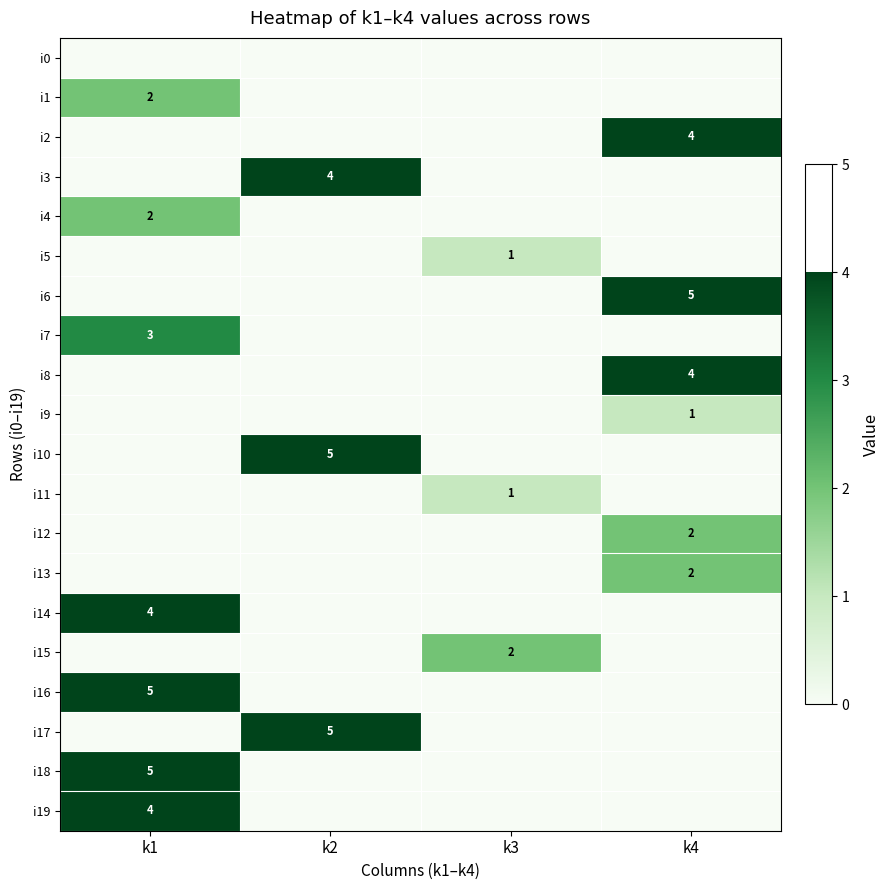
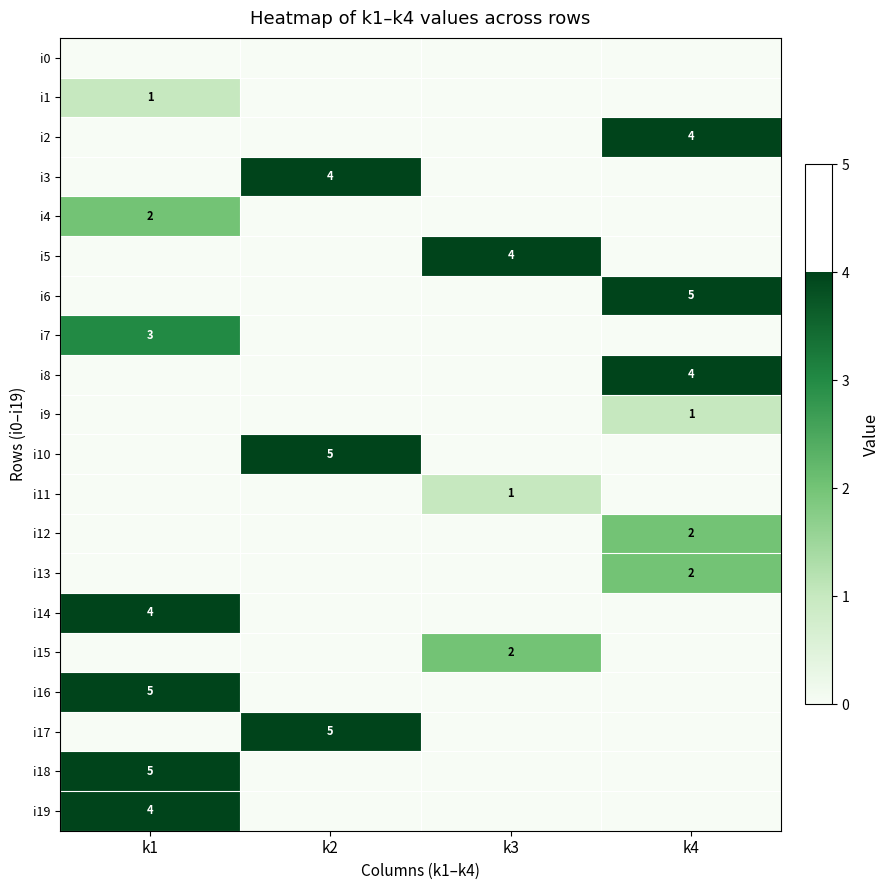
i1, k1: 2 -> 1
i5, k3: 1 -> 4
